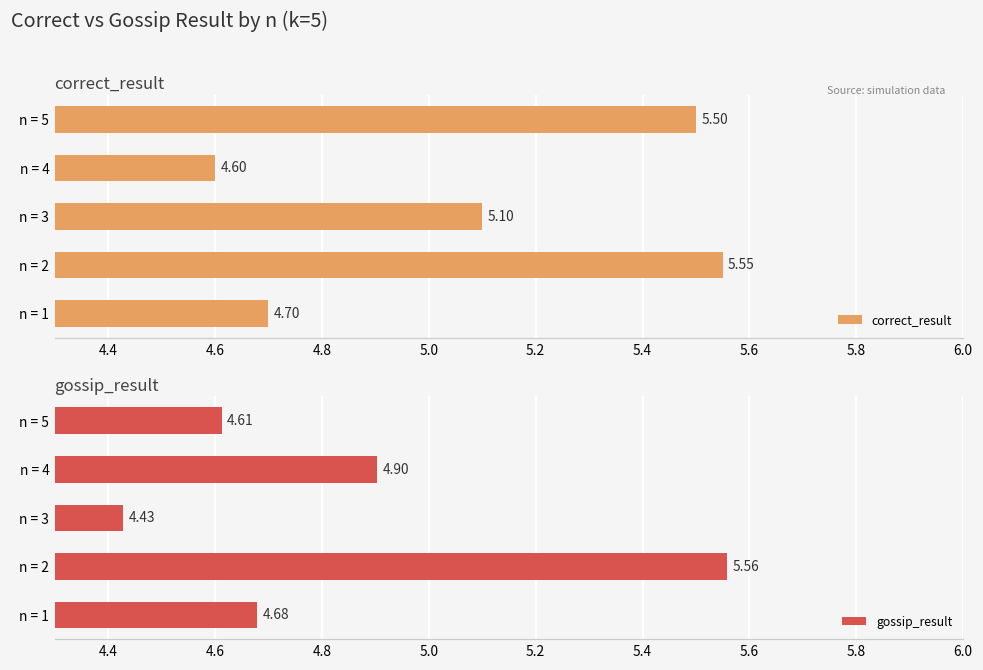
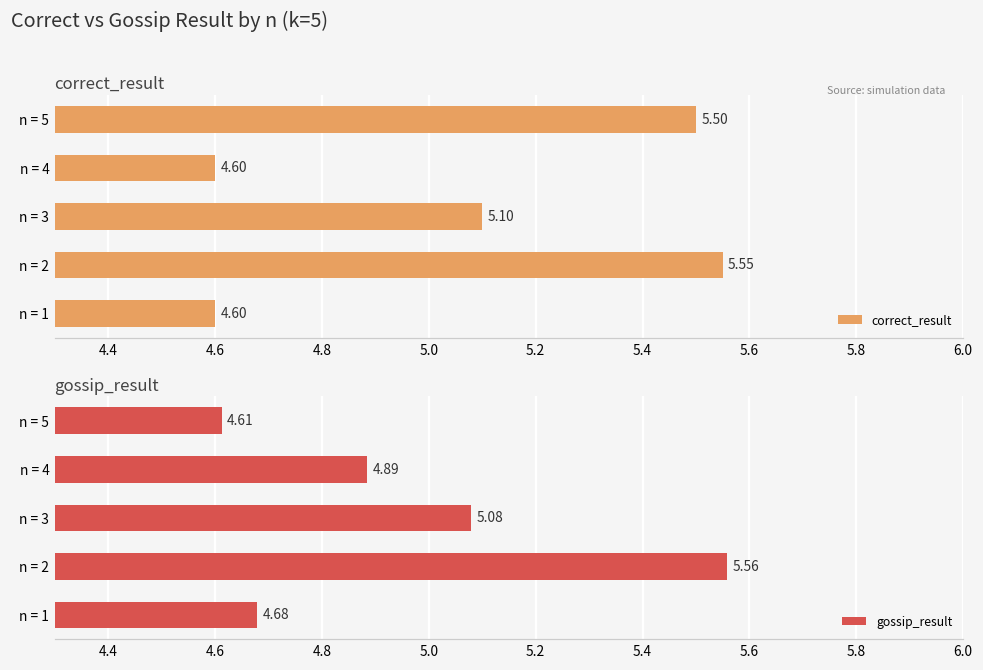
correct_result, n = 1: 4.70 -> 4.60
gossip_result, n = 4: 4.90 -> 4.89
gossip_result, n = 3: 4.43 -> 5.08
